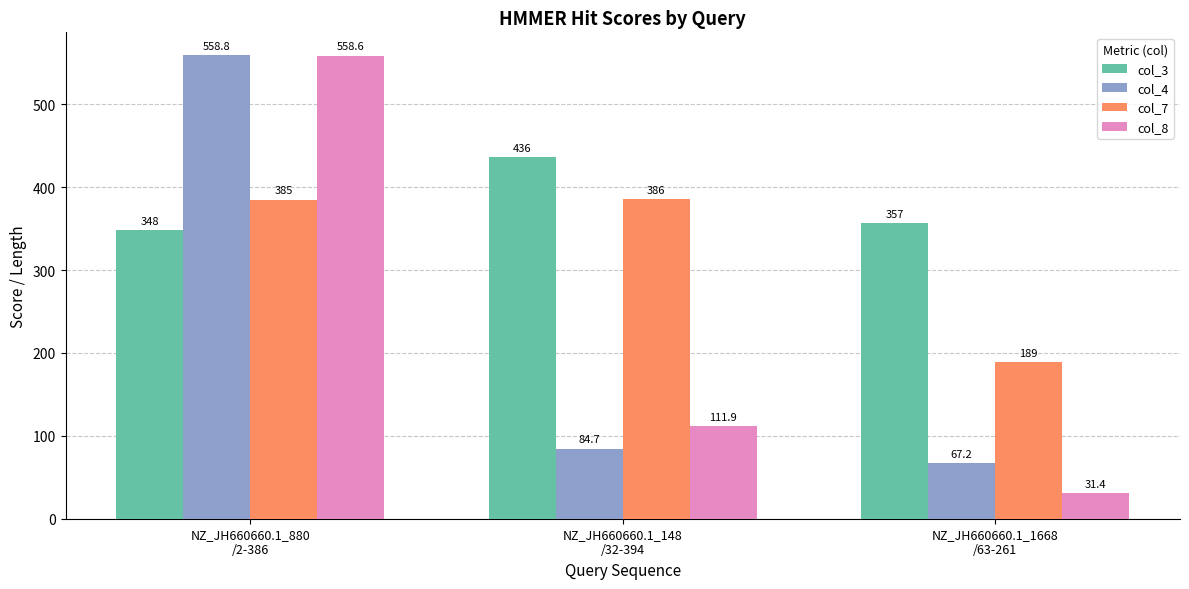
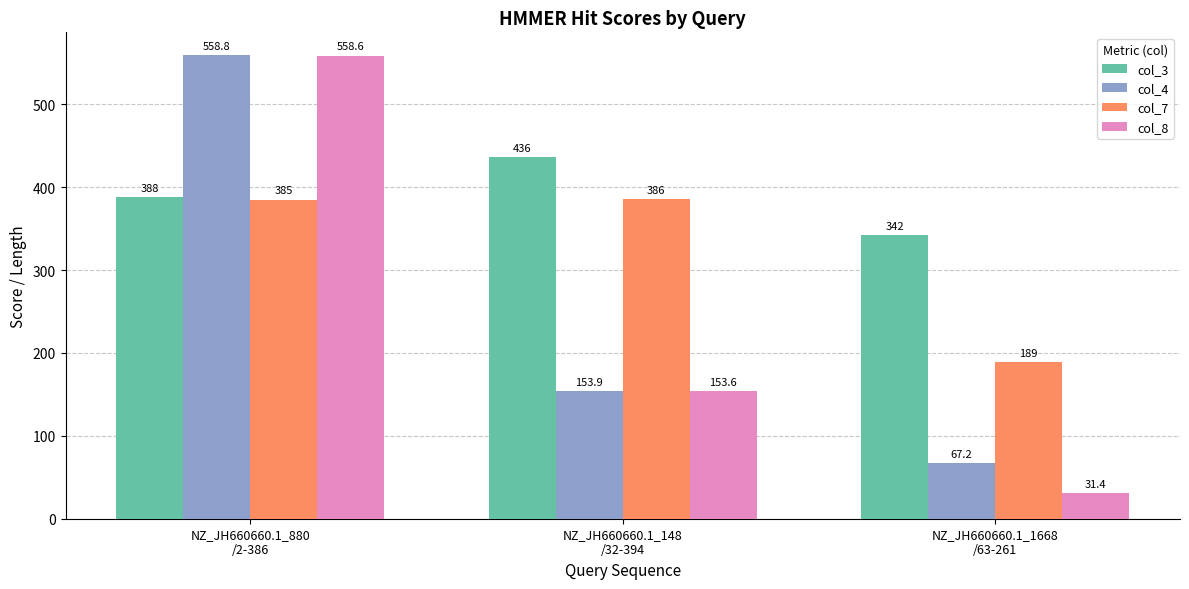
col_3, NZ_JH660660.1_880 /2-386: 348 -> 388
col_4, NZ_JH660660.1_148 /32-394: 84.7 -> 153.9
col_8, NZ_JH660660.1_148 /32-394: 111.9 -> 153.6
col_3, NZ_JH660660.1_1668 /63-261: 357 -> 342
